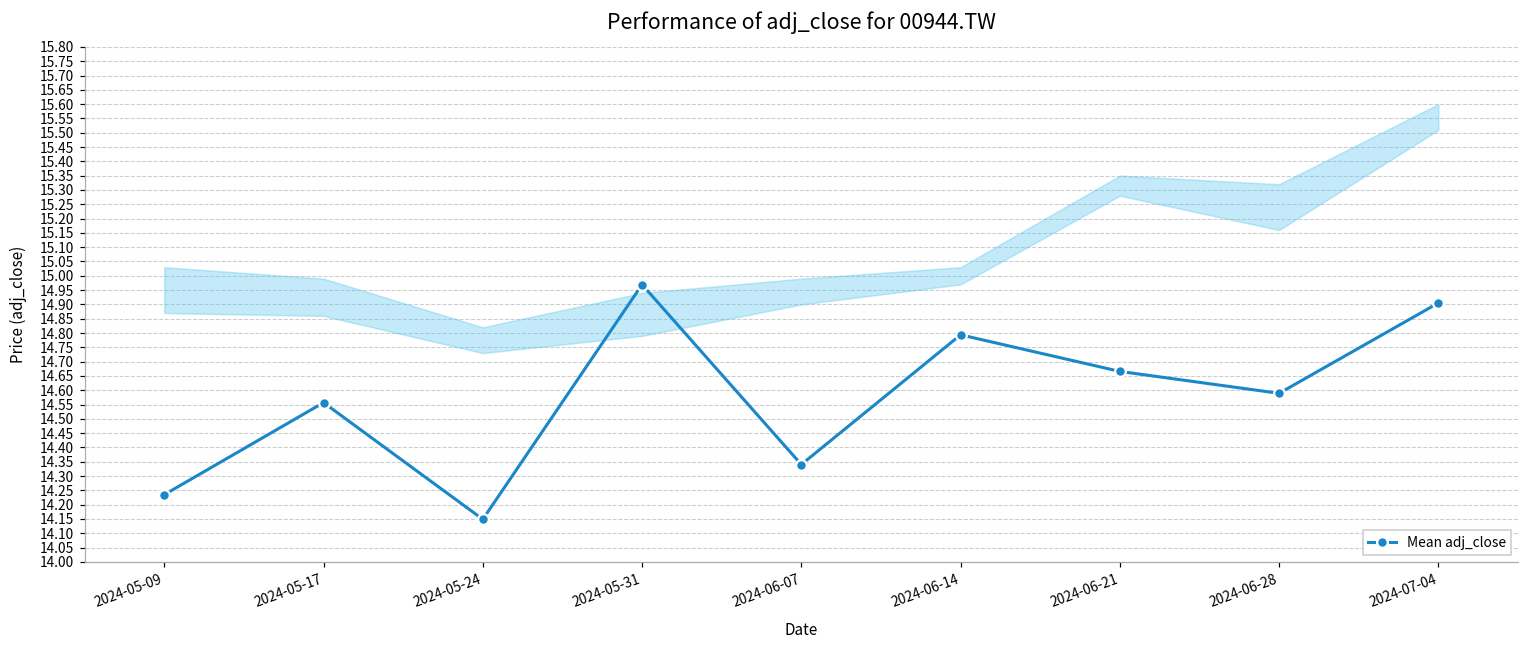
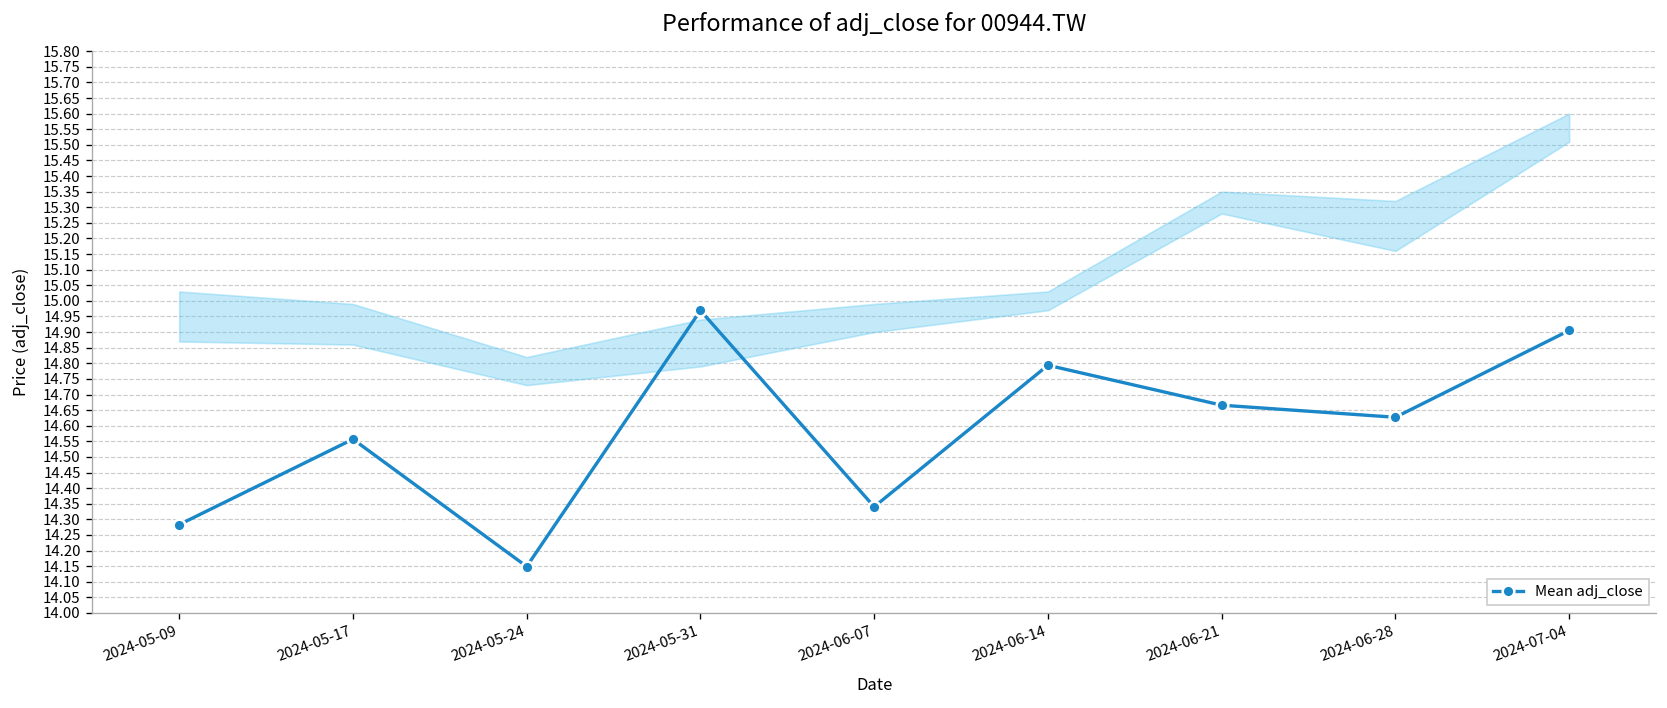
Mean adj_close, 2024-05-09: 14.24 -> 14.28
Mean adj_close, 2024-06-28: 14.59 -> 14.63
